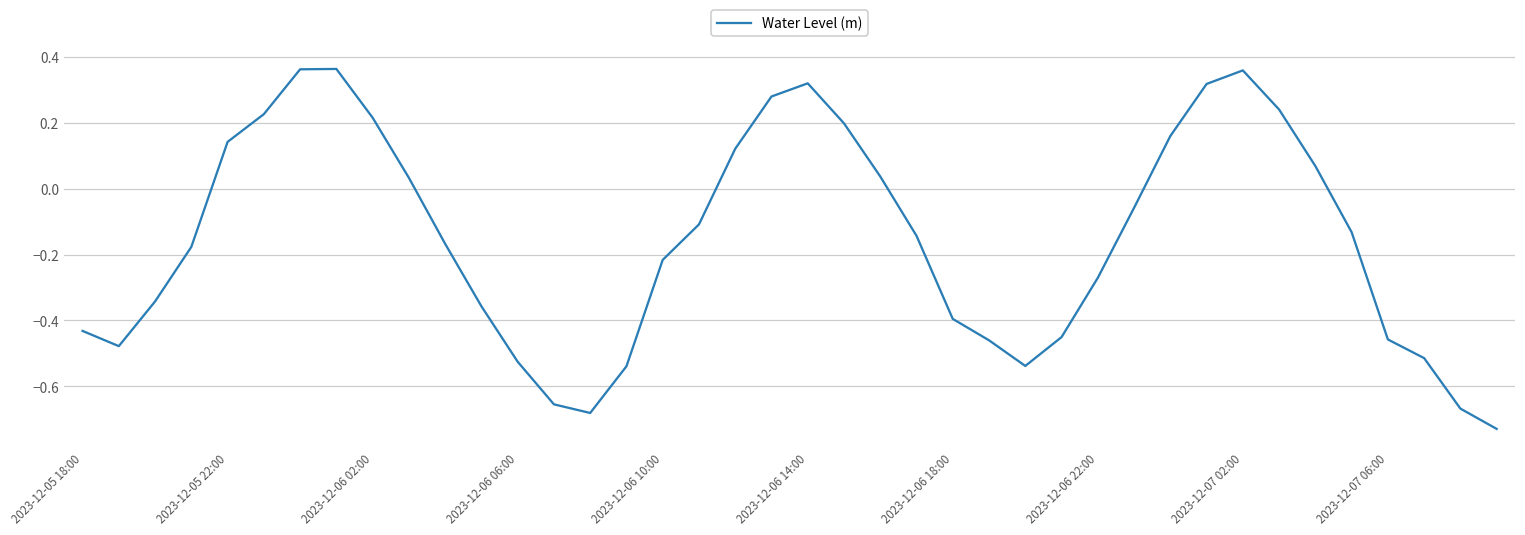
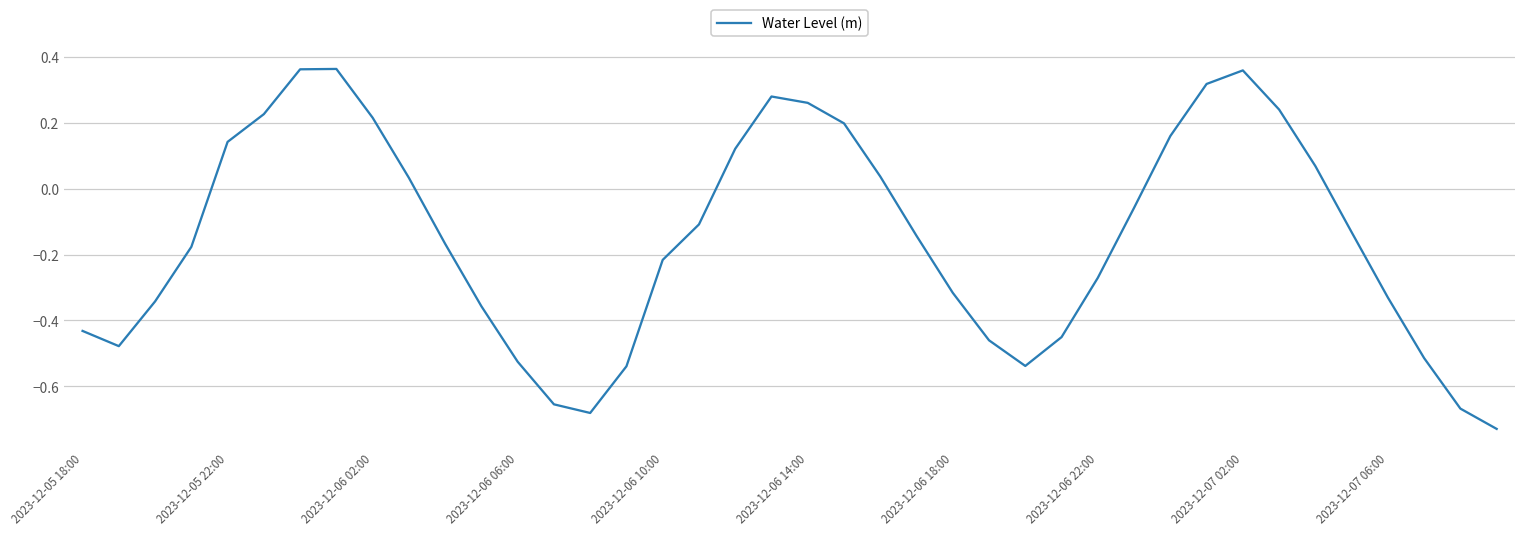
2023-12-06 14:00: 0.32 -> 0.26
2023-12-06 18:00: -0.40 -> -0.32
2023-12-07 06:00: -0.46 -> -0.33
